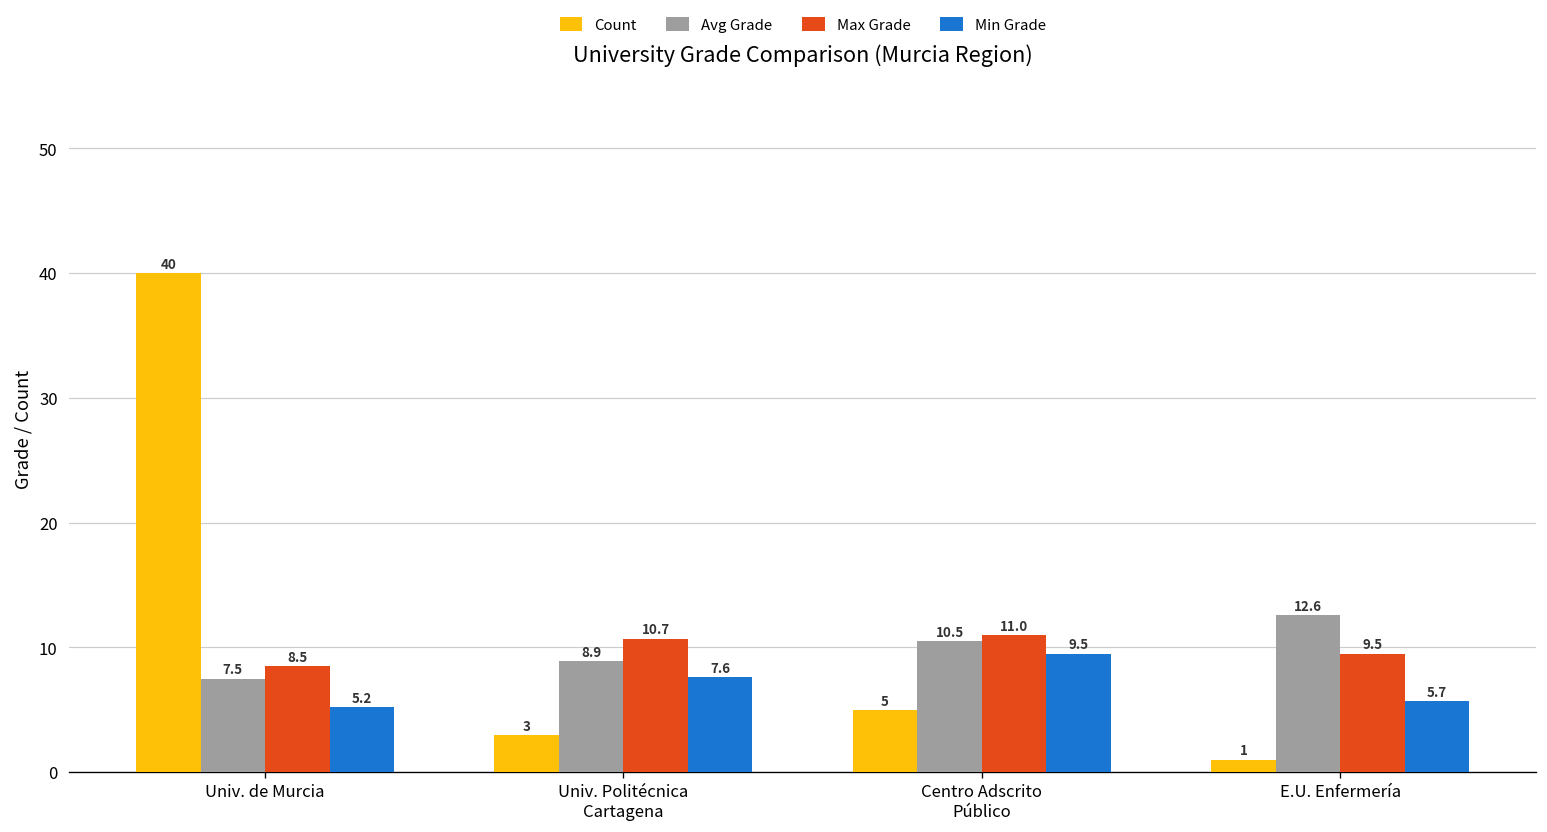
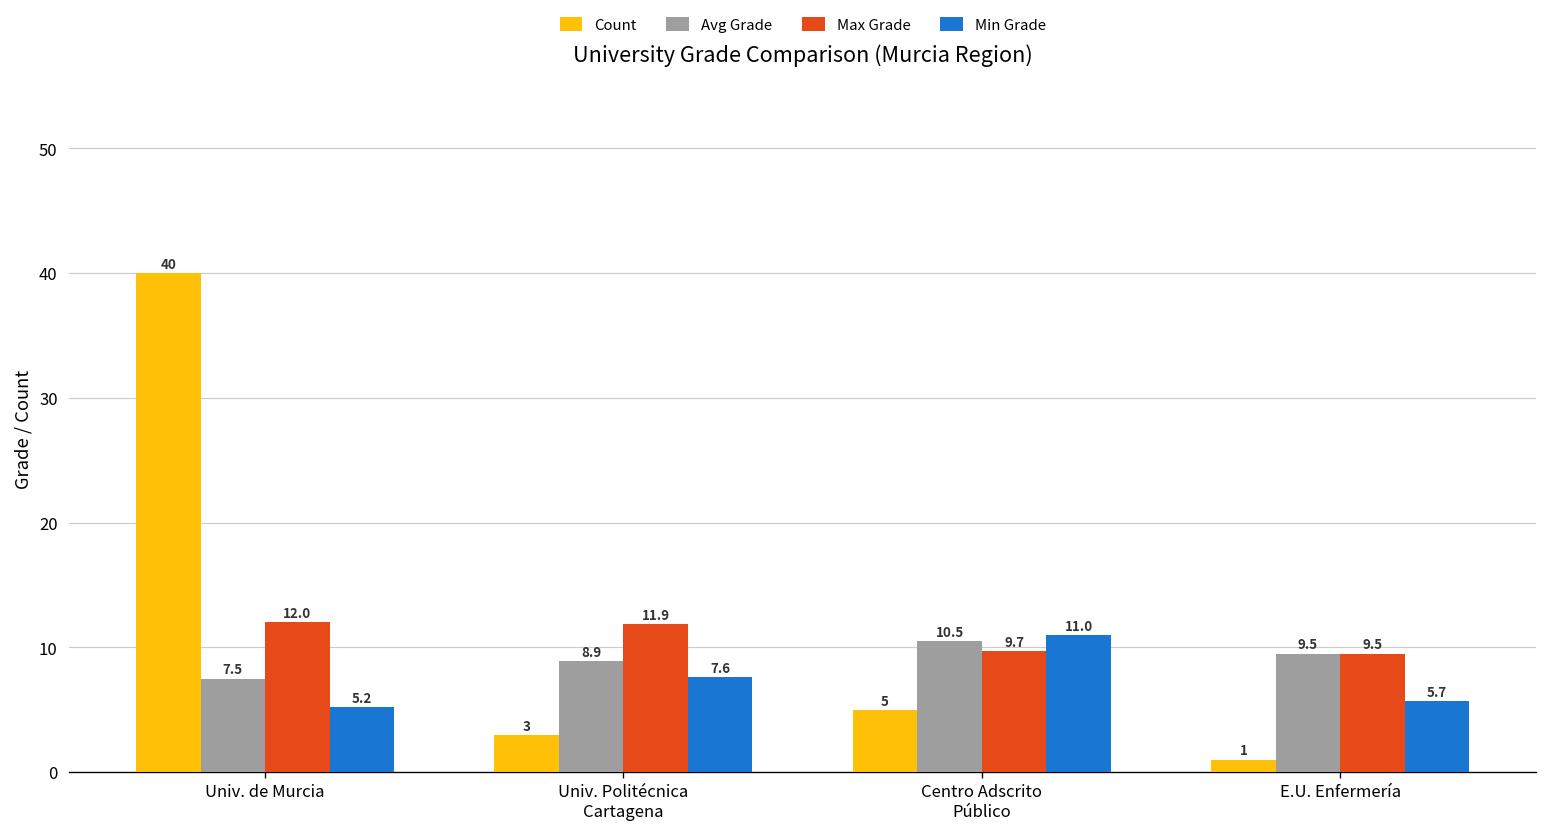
Max Grade, Univ. de Murcia: 8.5 -> 12.0
Max Grade, Univ. Politécnica Cartagena: 10.7 -> 11.9
Max Grade, Centro Adscrito Público: 11.0 -> 9.7
Min Grade, Centro Adscrito Público: 9.5 -> 11.0
Avg Grade, E.U. Enfermería: 12.6 -> 9.5
